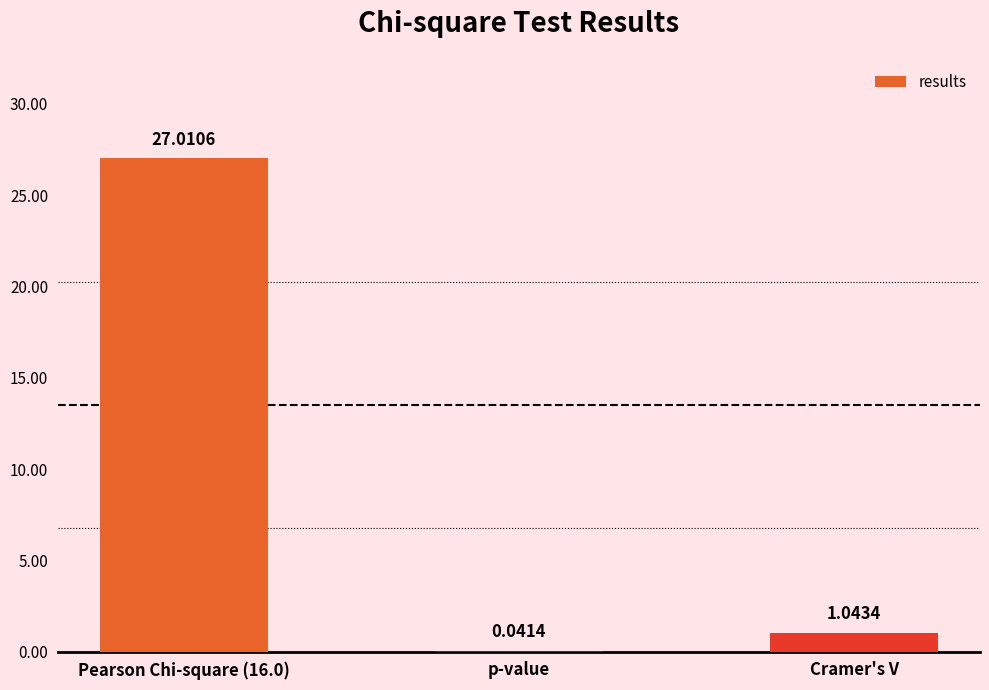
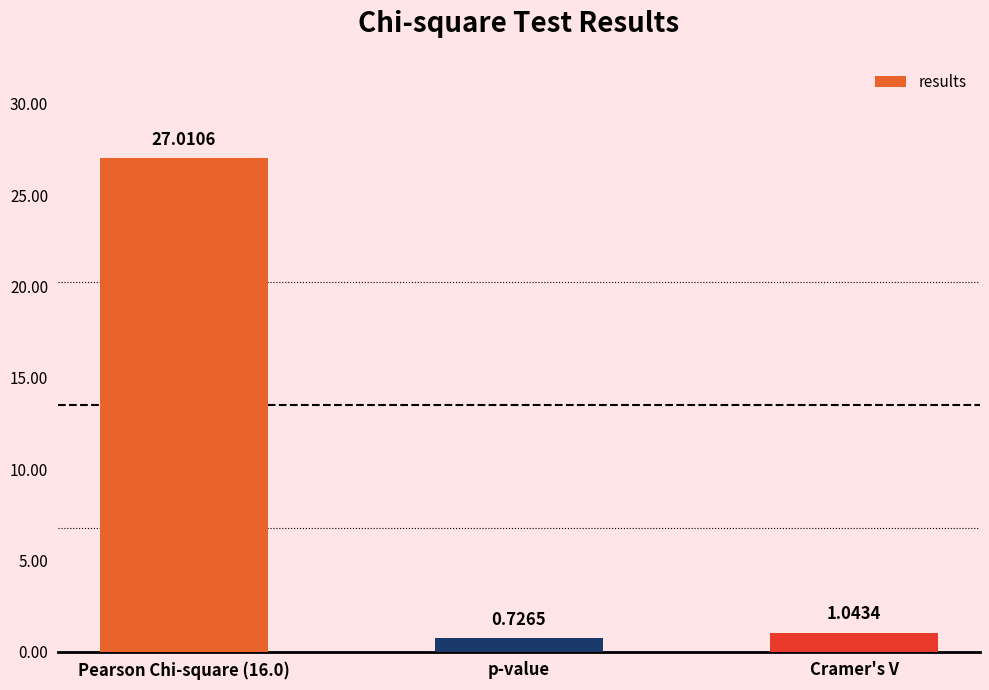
p-value: 0.0414 -> 0.7265
